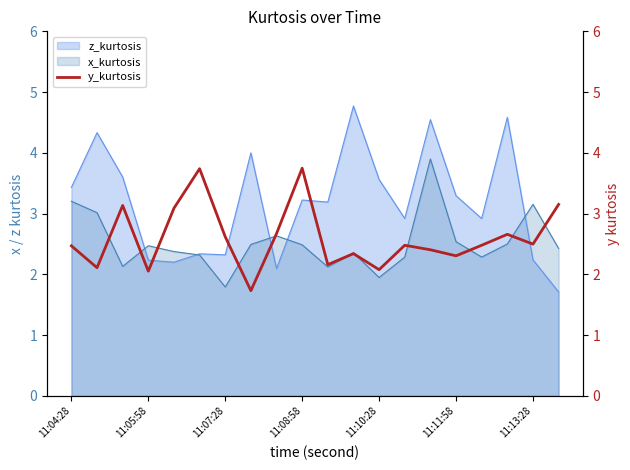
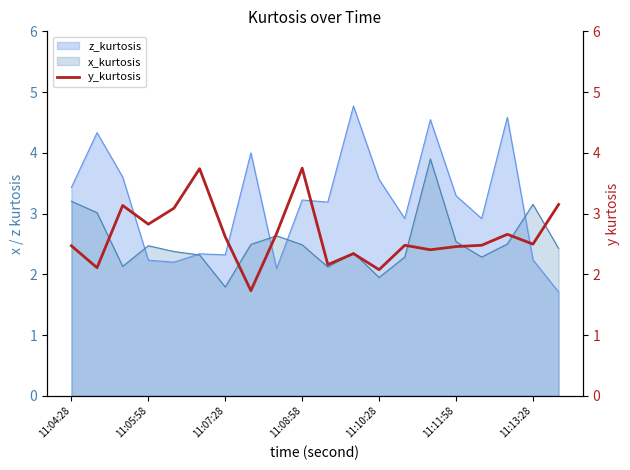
y_kurtosis, 11:05:58: 2.1 -> 2.8
y_kurtosis, 11:11:58: 2.3 -> 2.5
